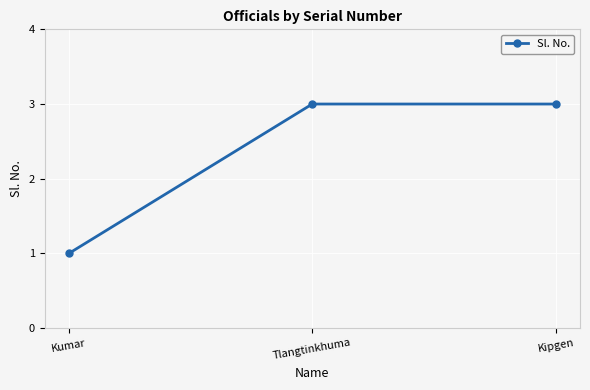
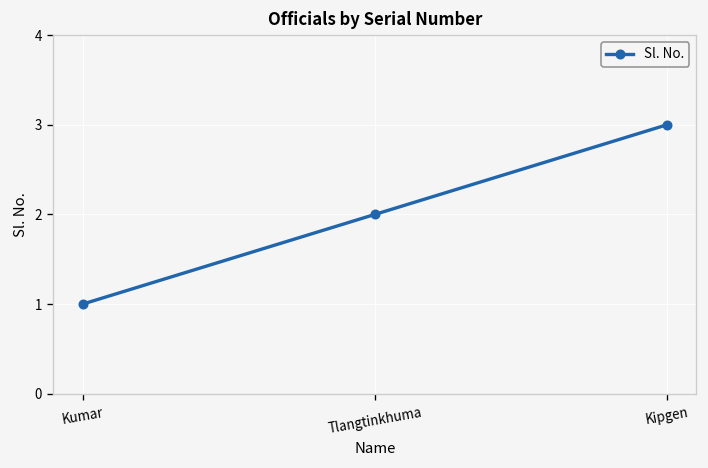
Tlangtinkhuma: 3 -> 2
